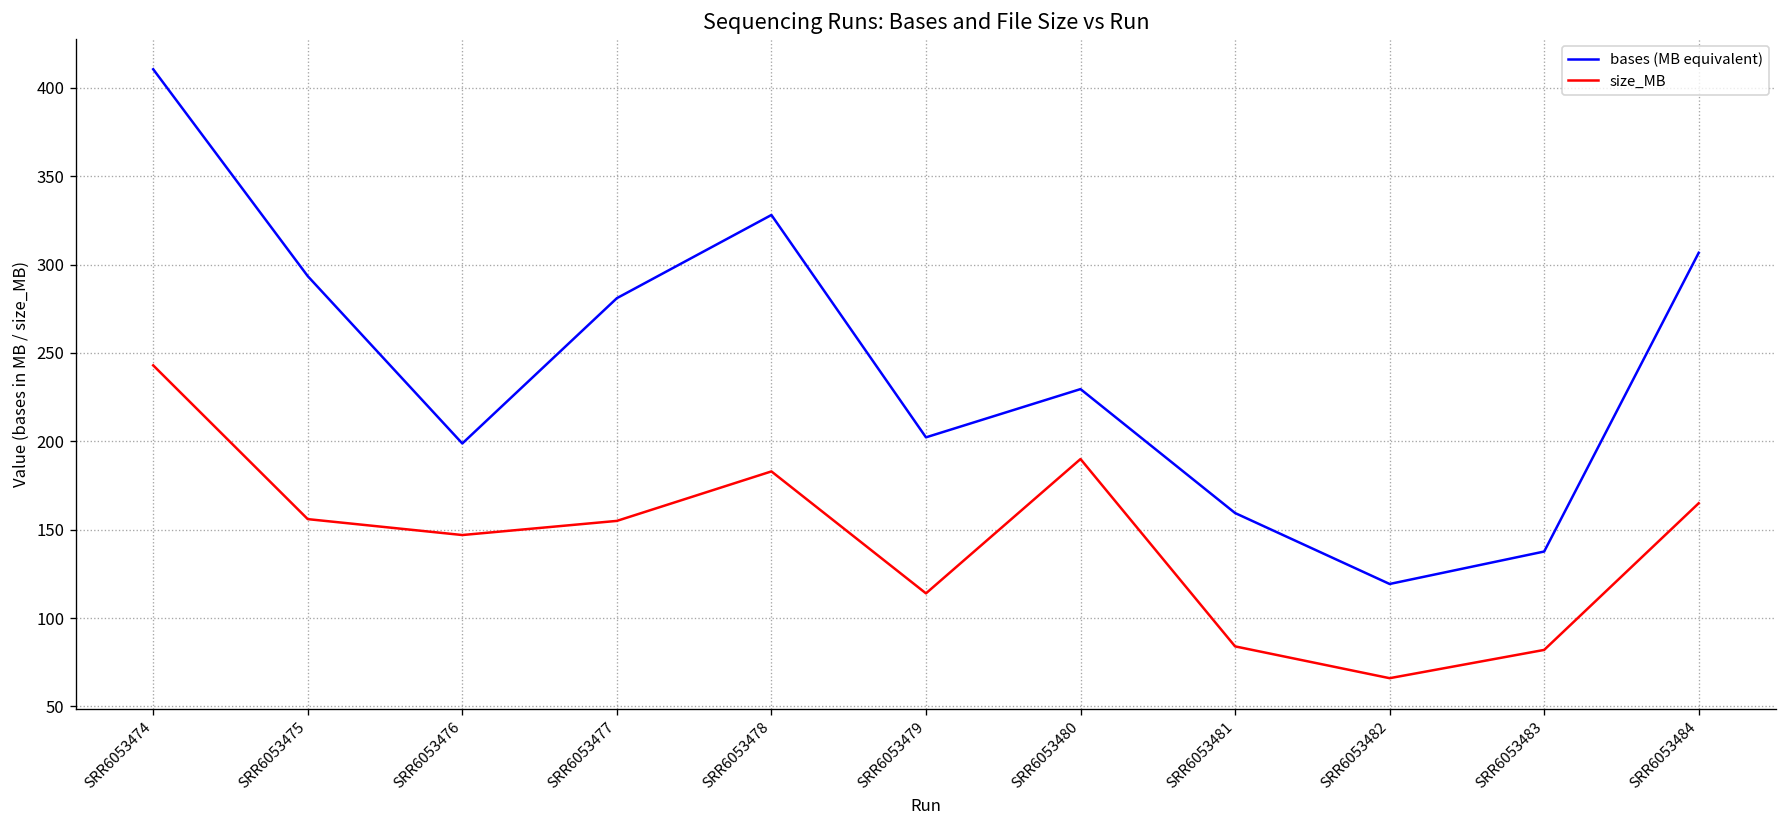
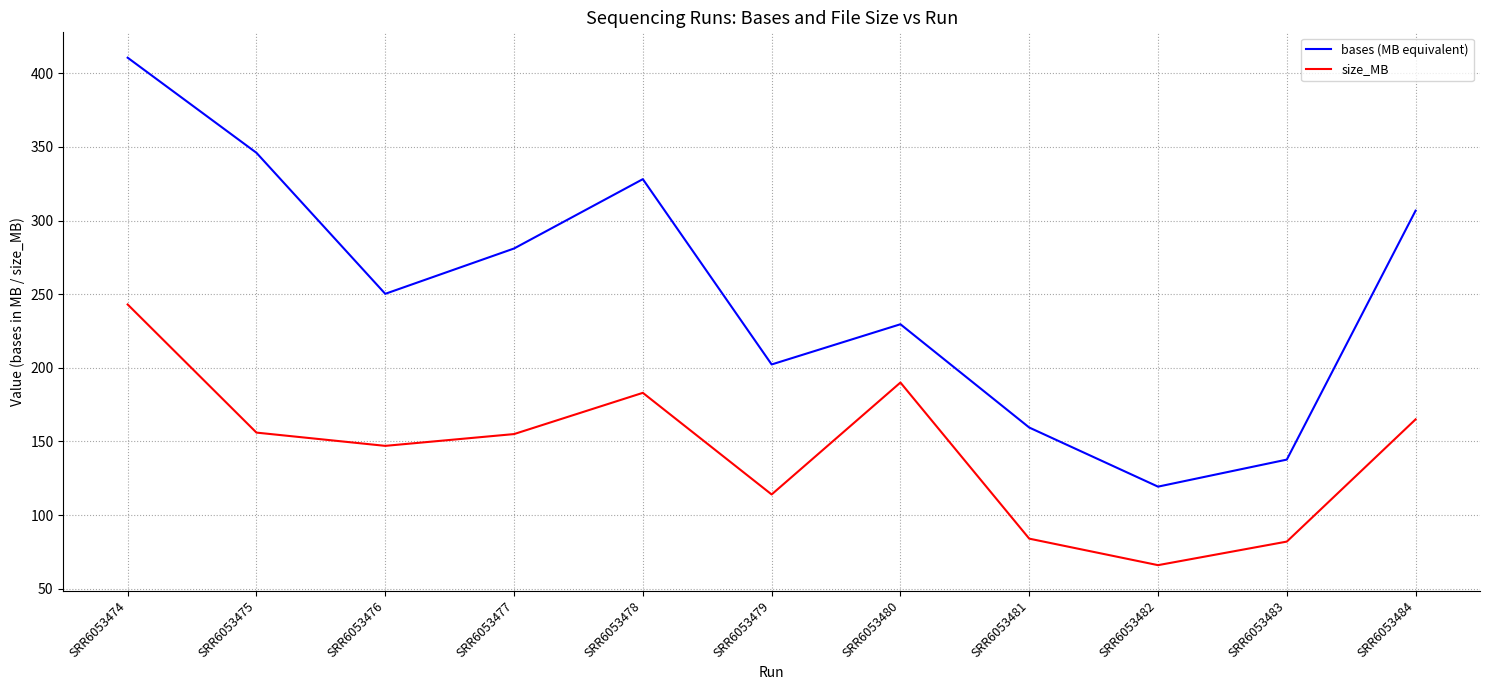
bases (MB equivalent), SRR6053475: 293 -> 346
bases (MB equivalent), SRR6053476: 199 -> 250
